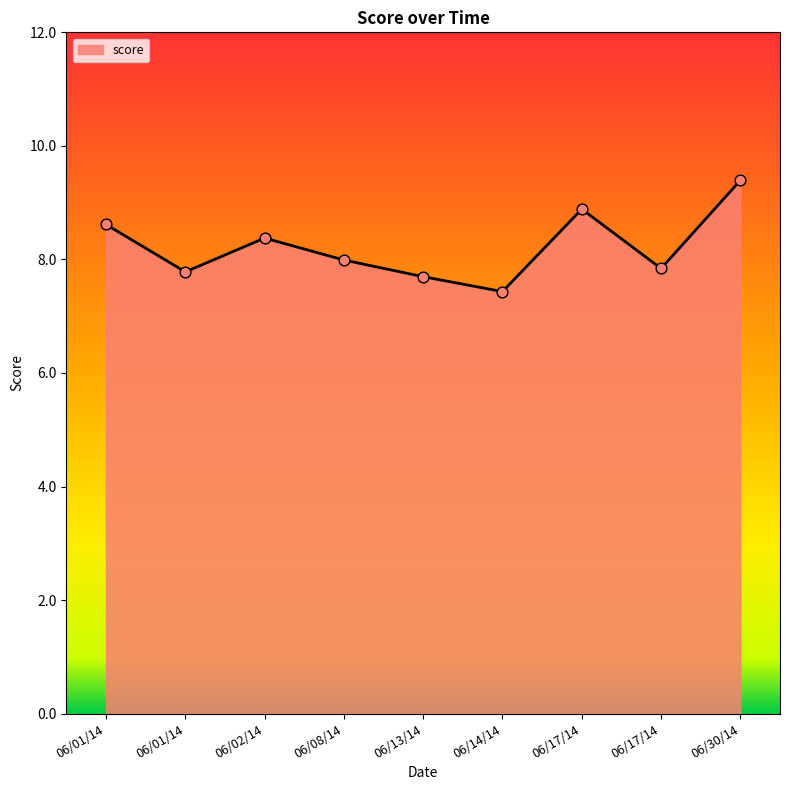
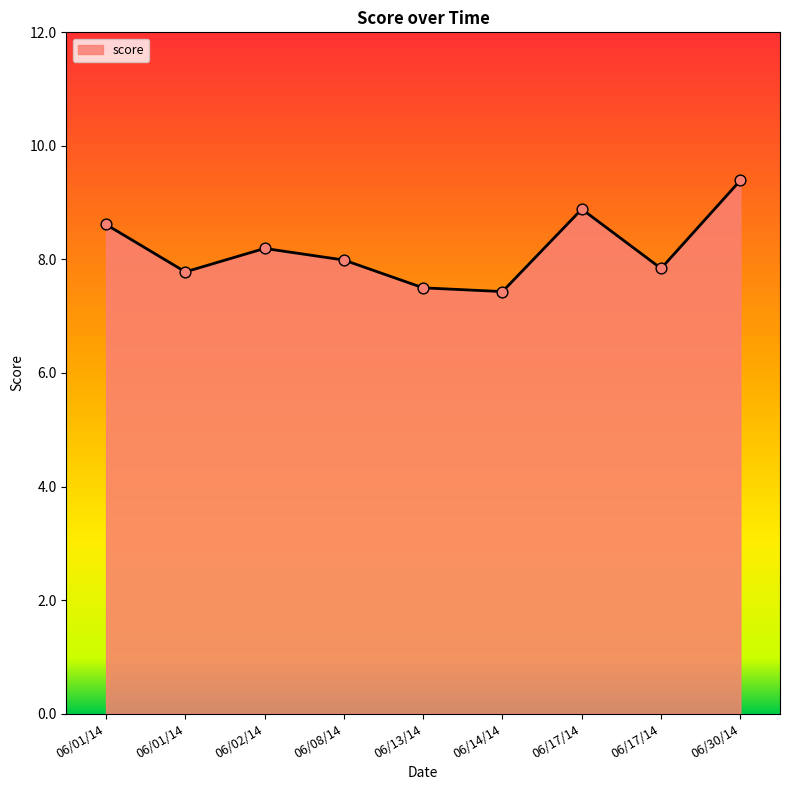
06/02/14: 8.4 -> 8.2
06/13/14: 7.7 -> 7.5
